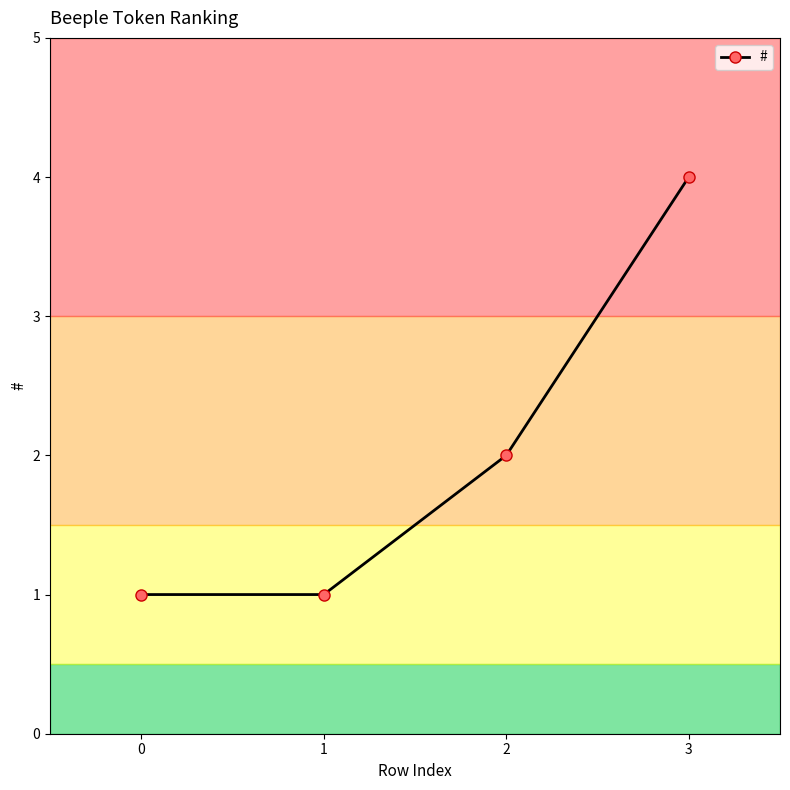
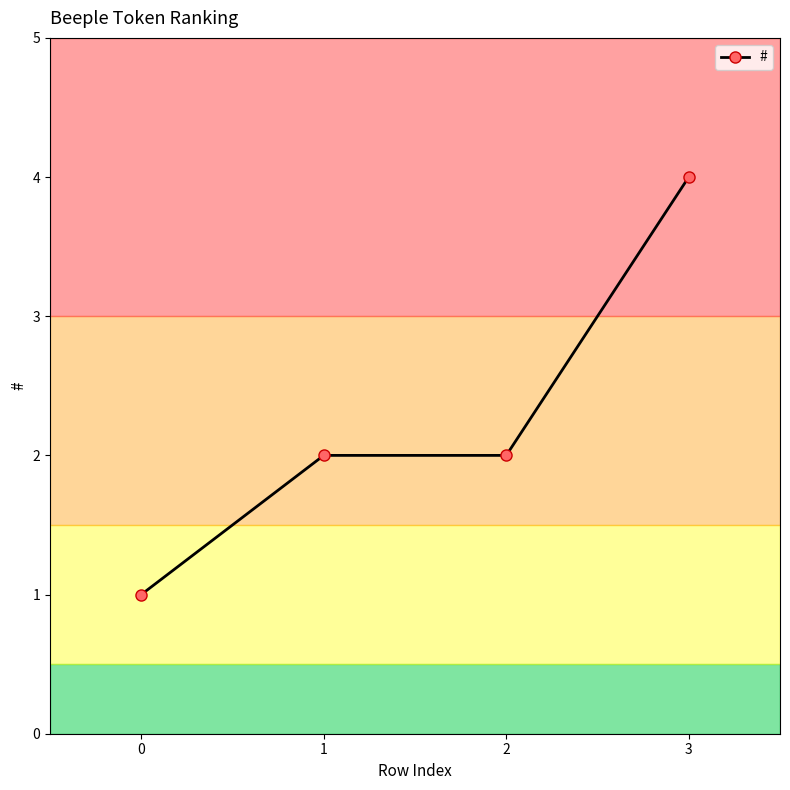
1: 1 -> 2
